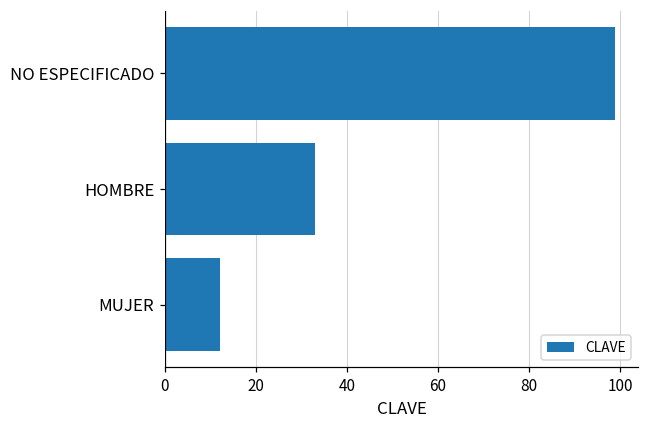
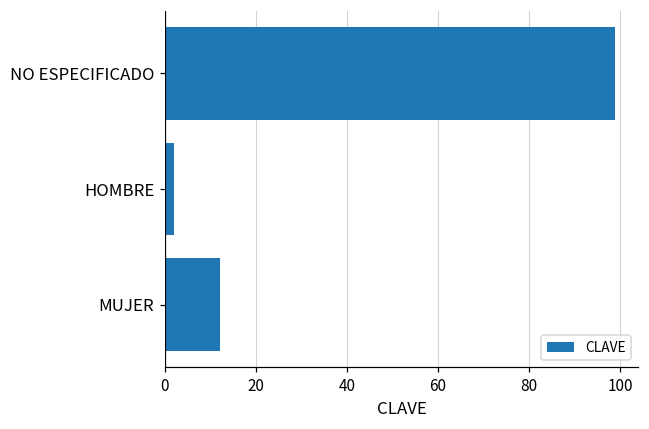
HOMBRE: 33 -> 2
